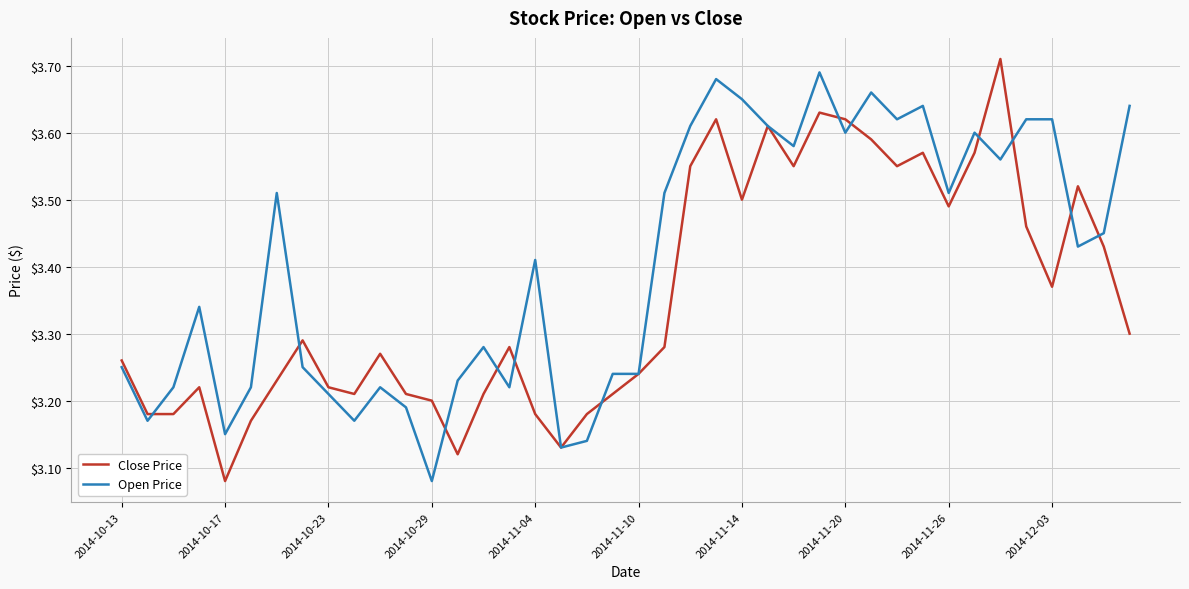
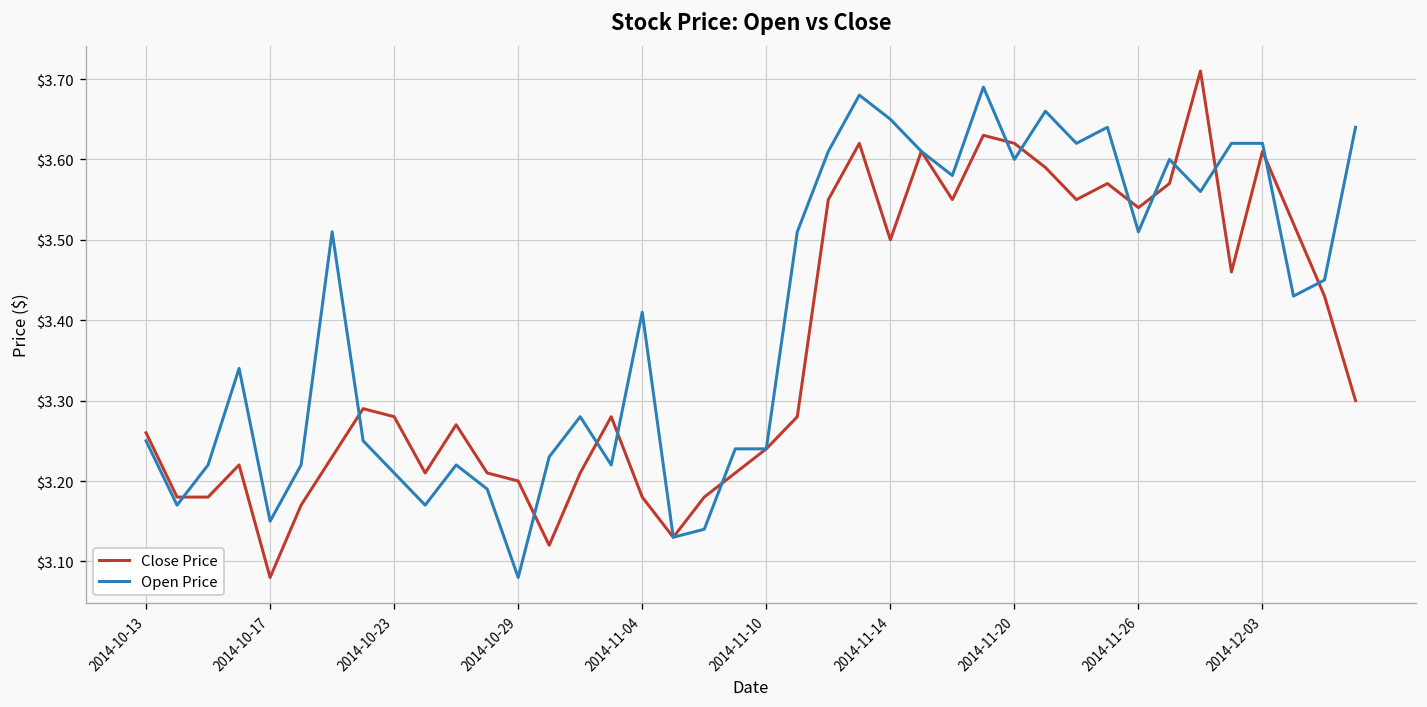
Close Price, 2014-10-23: $3.22 -> $3.28
Close Price, 2014-11-26: $3.49 -> $3.54
Close Price, 2014-12-03: $3.37 -> $3.61
